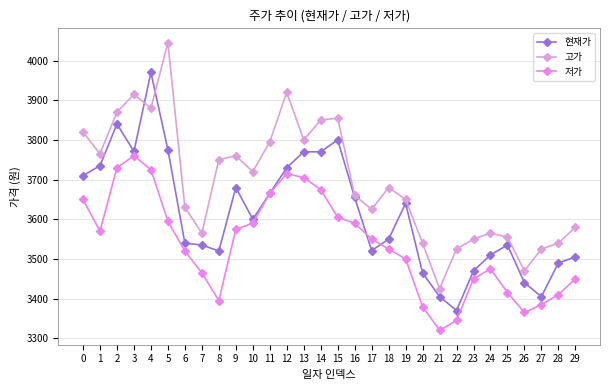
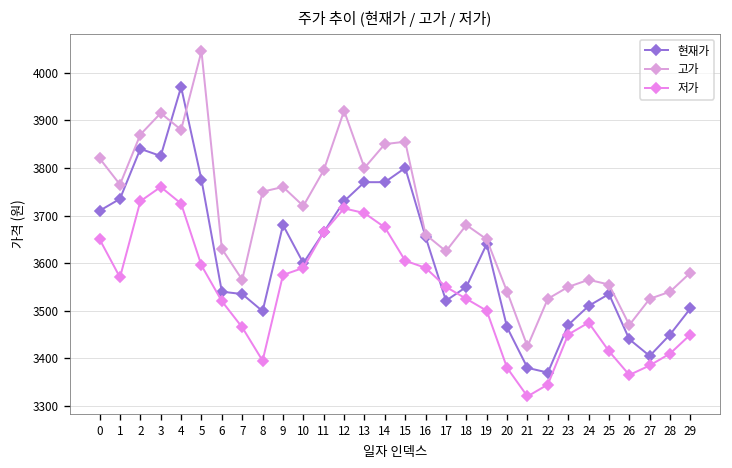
현재가, 3: 3770 -> 3830
현재가, 8: 3520 -> 3500
현재가, 21: 3410 -> 3380
현재가, 28: 3490 -> 3450
